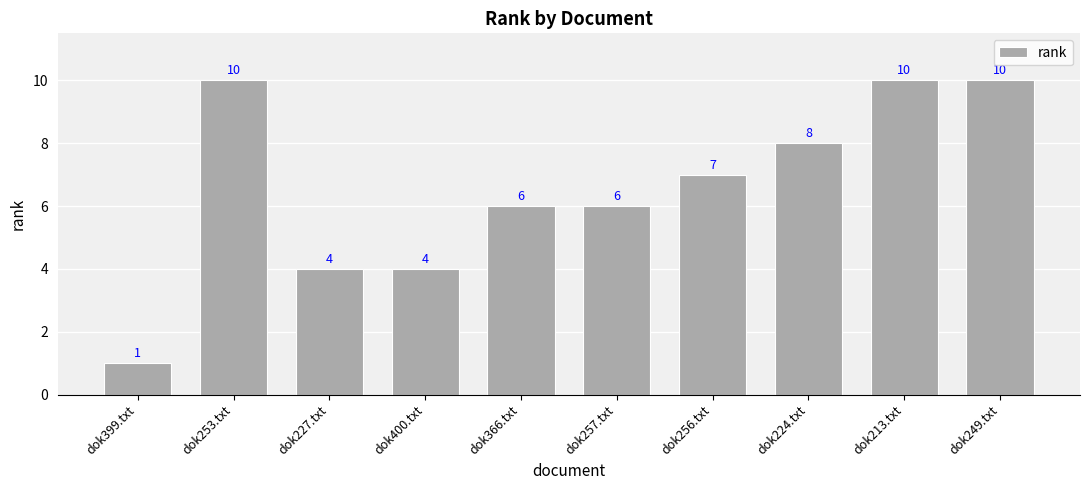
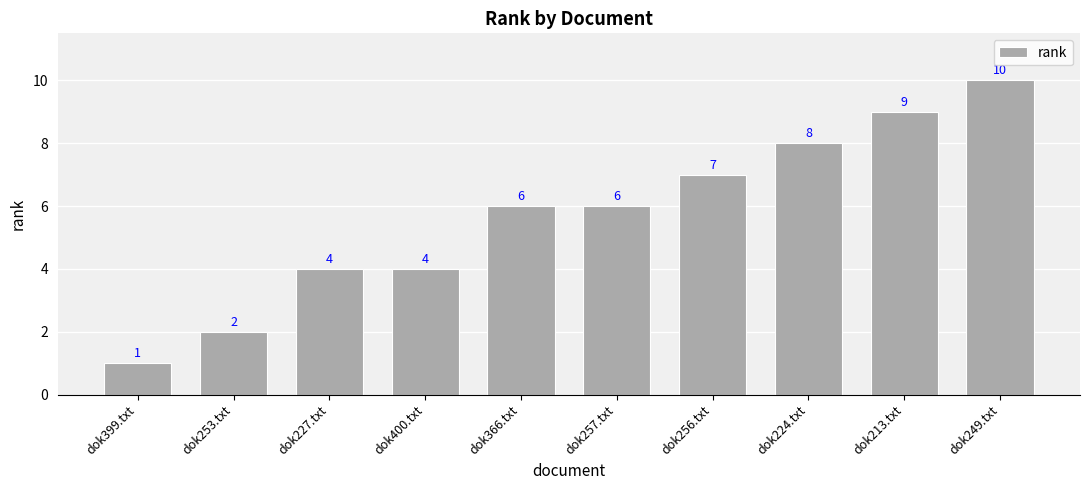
dok253.txt: 10 -> 2
dok213.txt: 10 -> 9
